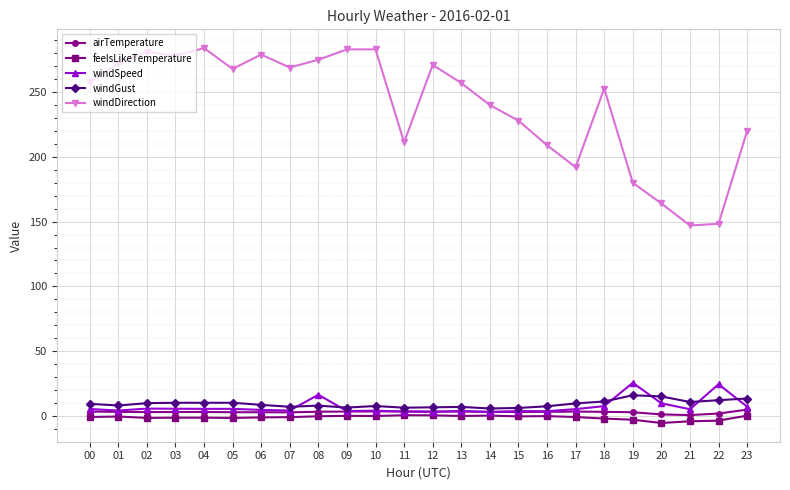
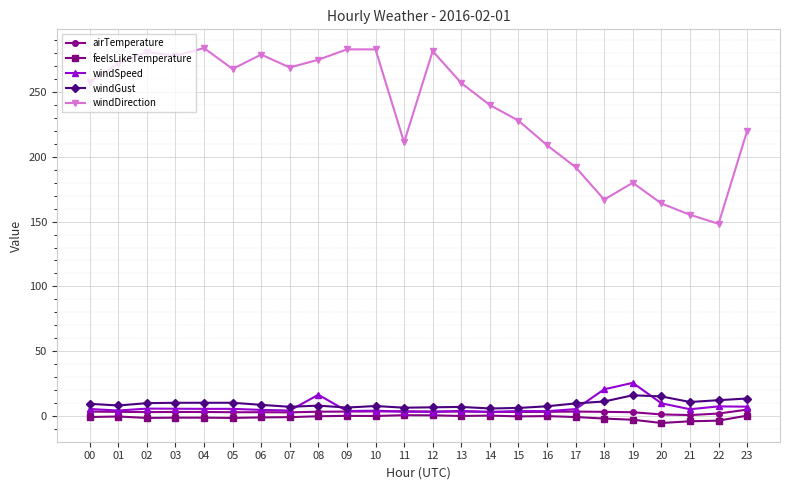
windDirection, 12: 271 -> 282
windSpeed, 18: 8 -> 21
windDirection, 18: 253 -> 167
windDirection, 21: 147 -> 155
windSpeed, 22: 24 -> 7
